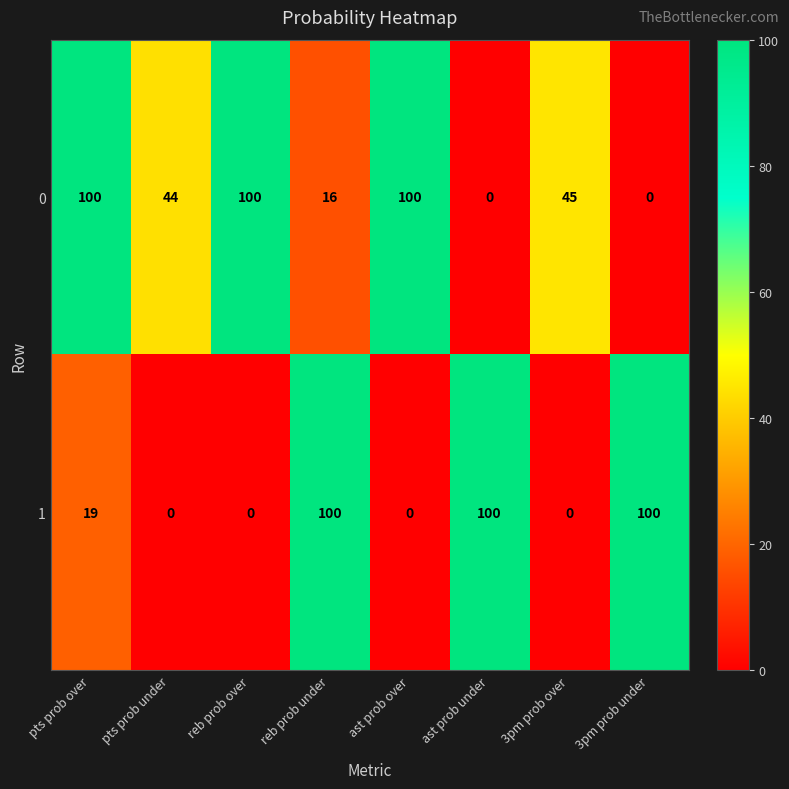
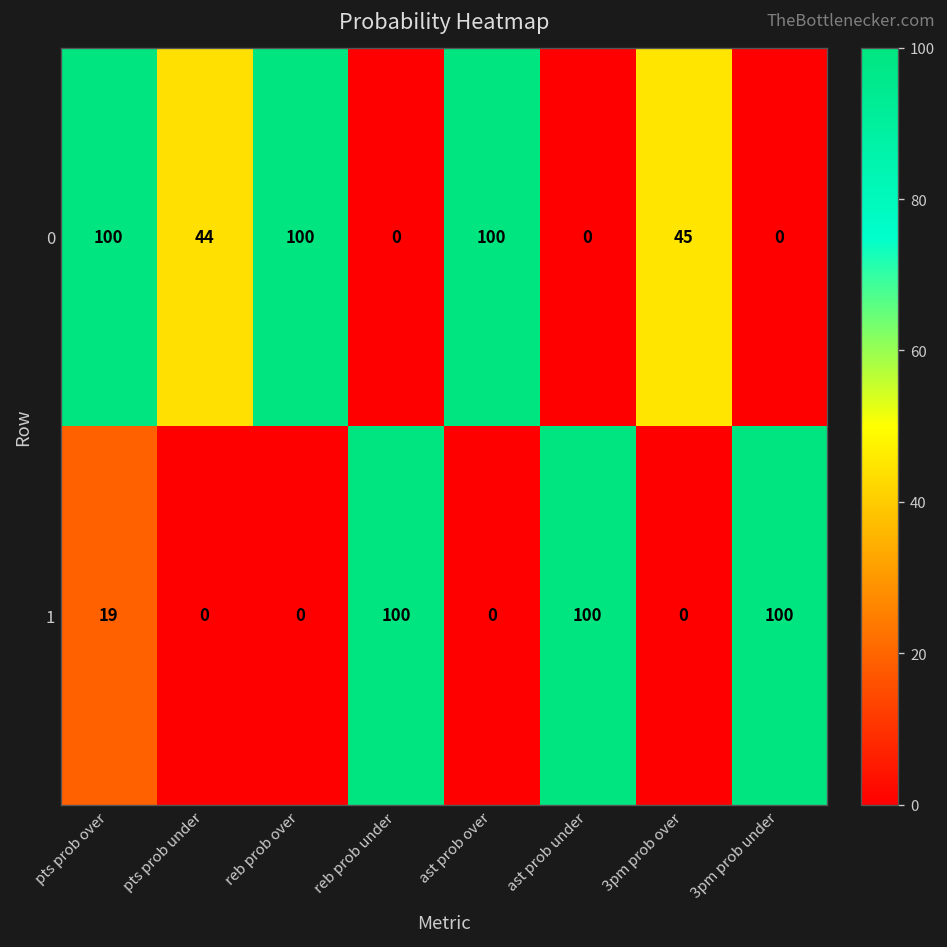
0, reb prob under: 16 -> 0
